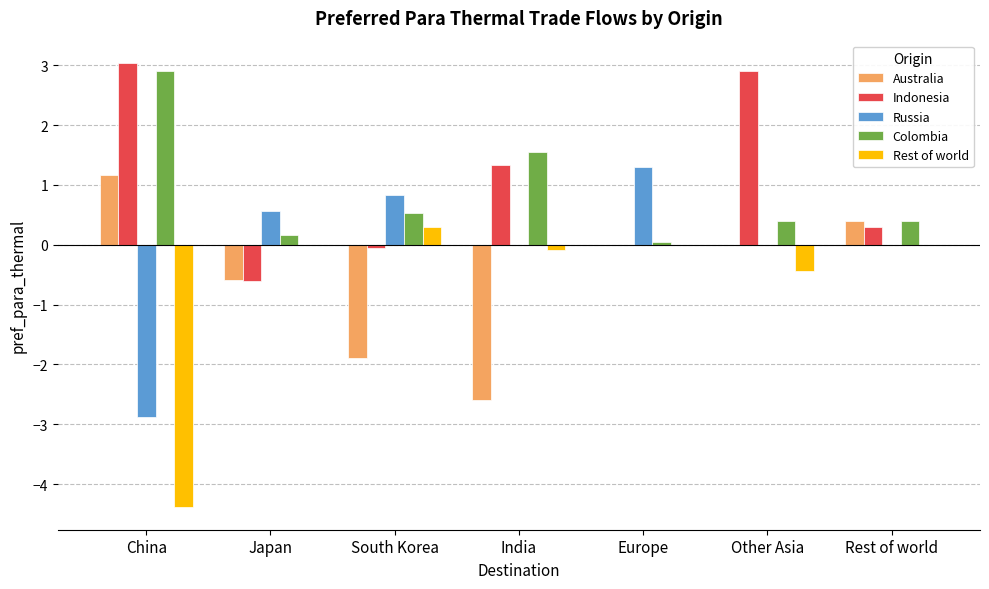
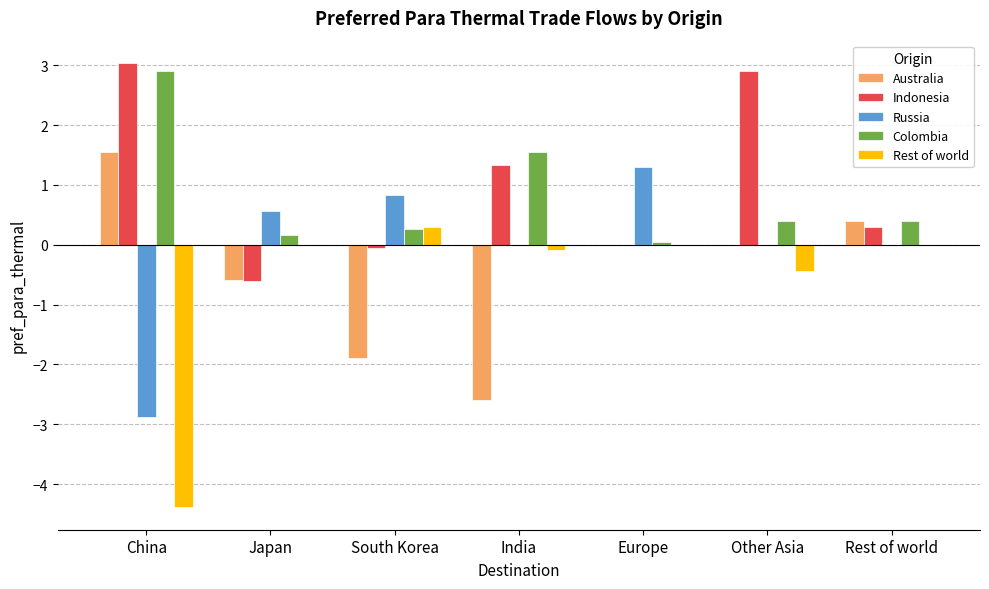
Australia, China: 1.2 -> 1.6
Colombia, South Korea: 0.5 -> 0.3
